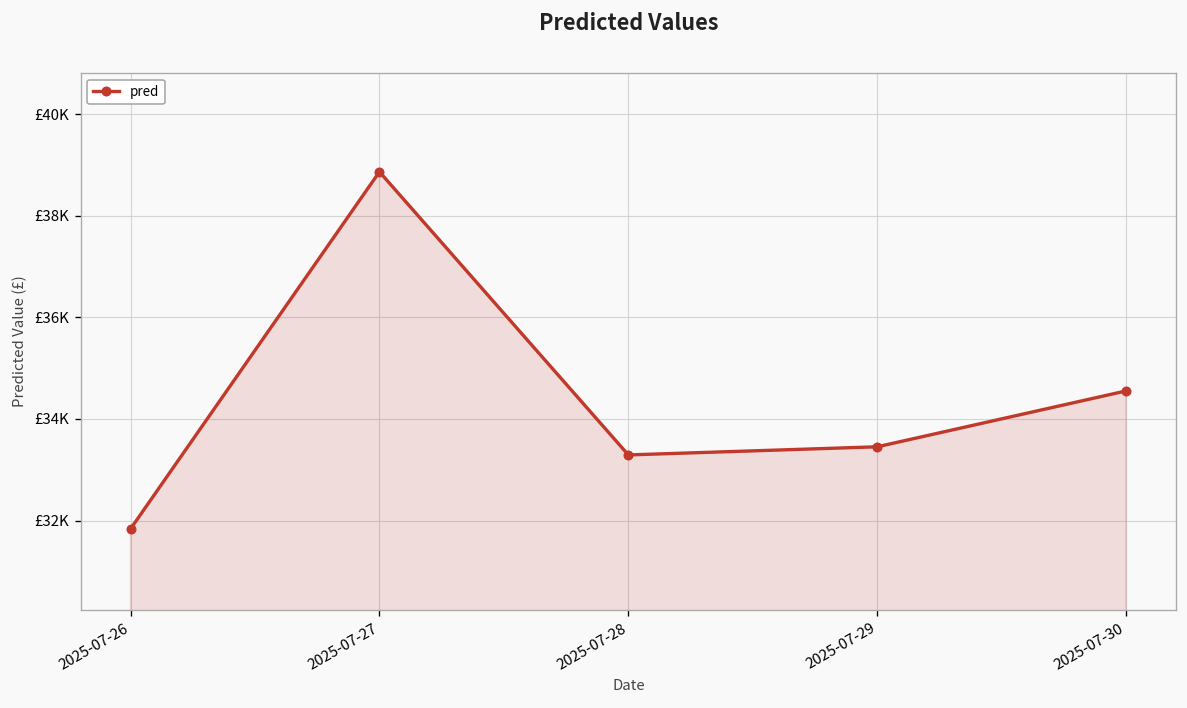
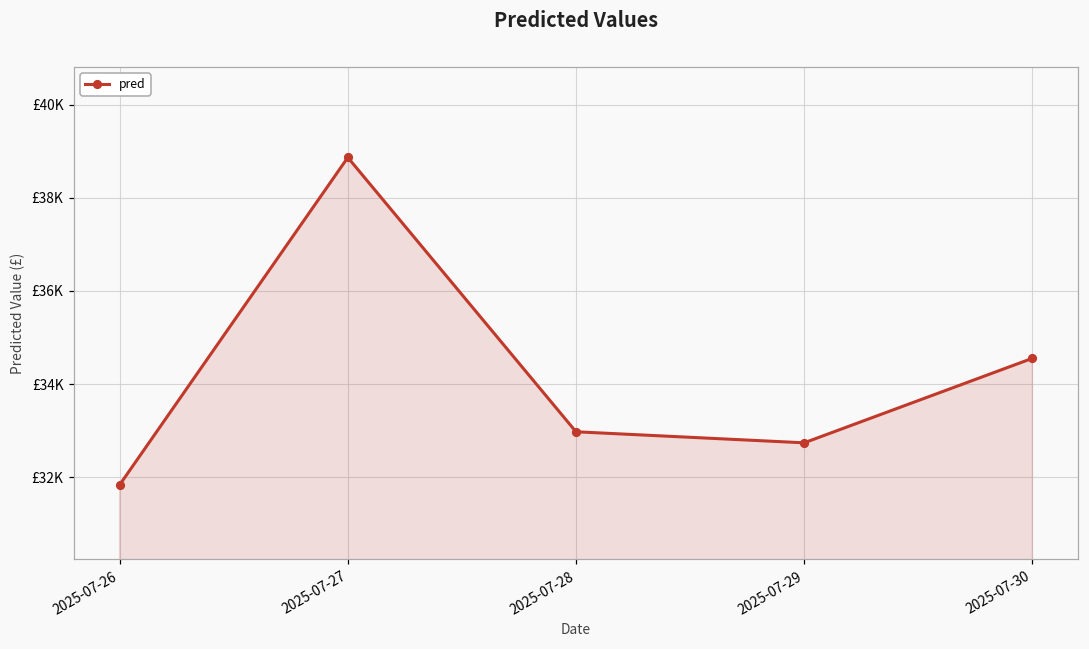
2025-07-28: £33300 -> £33000
2025-07-29: £33500 -> £32700
